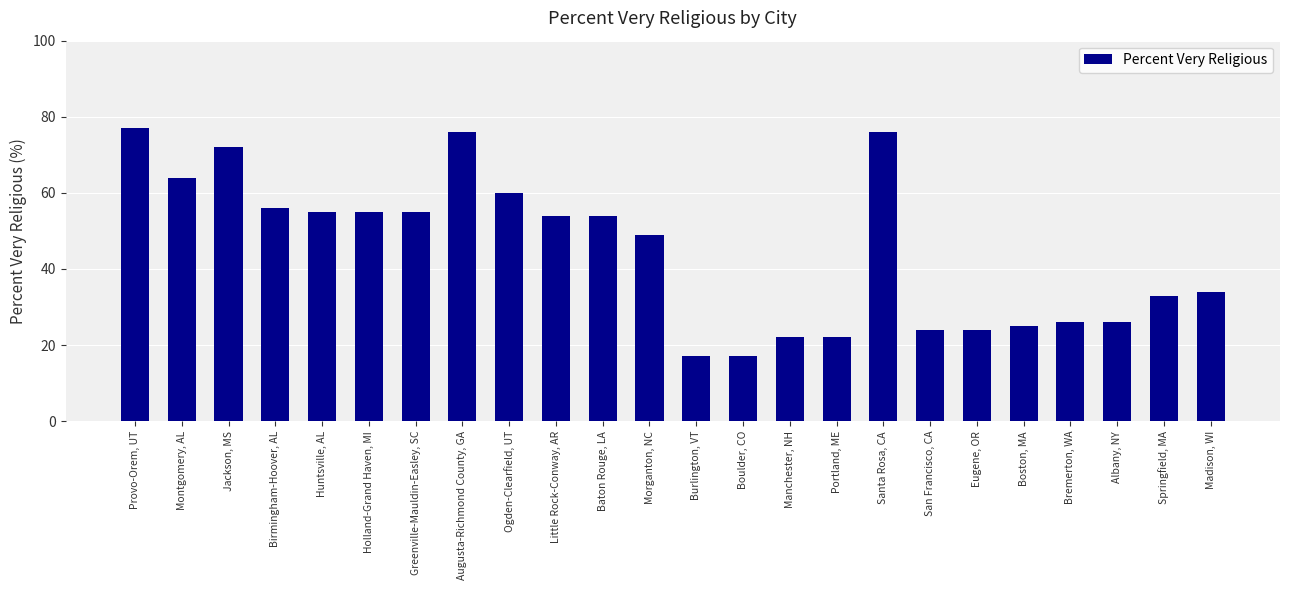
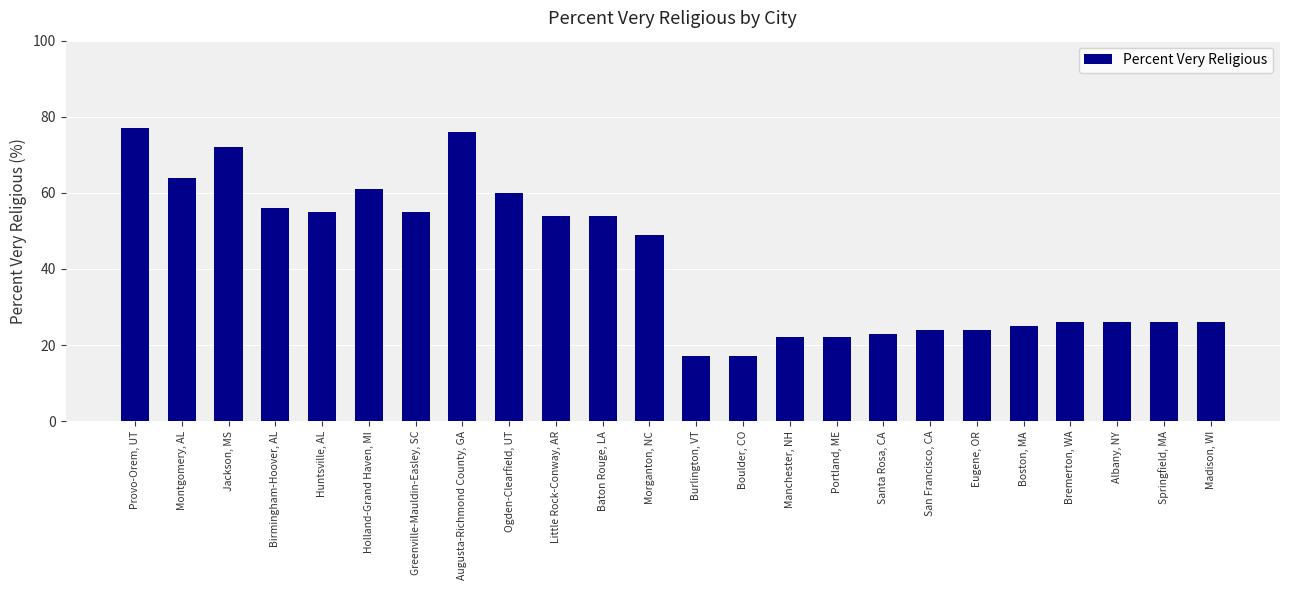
Holland-Grand Haven, MI: 55 -> 61
Santa Rosa, CA: 76 -> 23
Springfield, MA: 33 -> 26
Madison, WI: 34 -> 26
